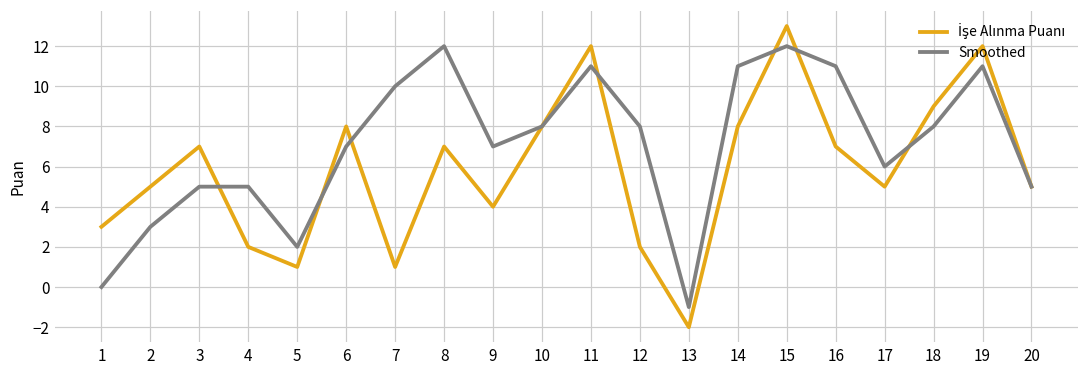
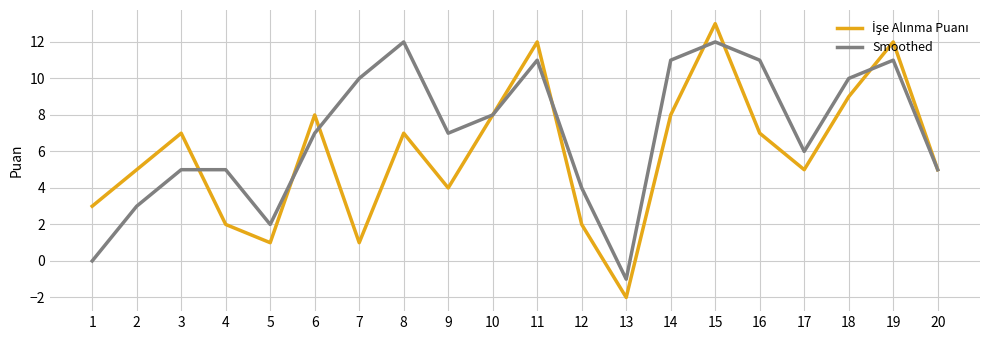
Smoothed, 12: 8 -> 4
Smoothed, 18: 8 -> 10
